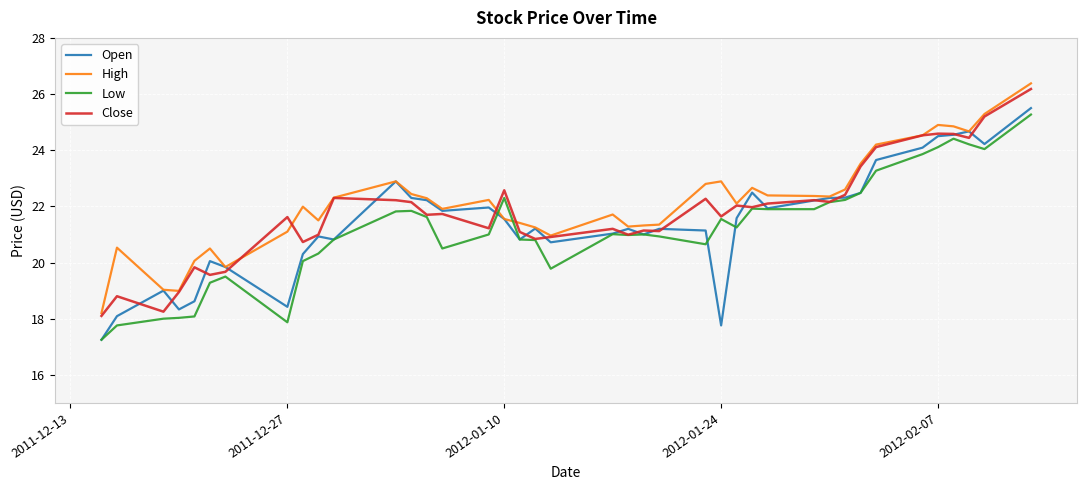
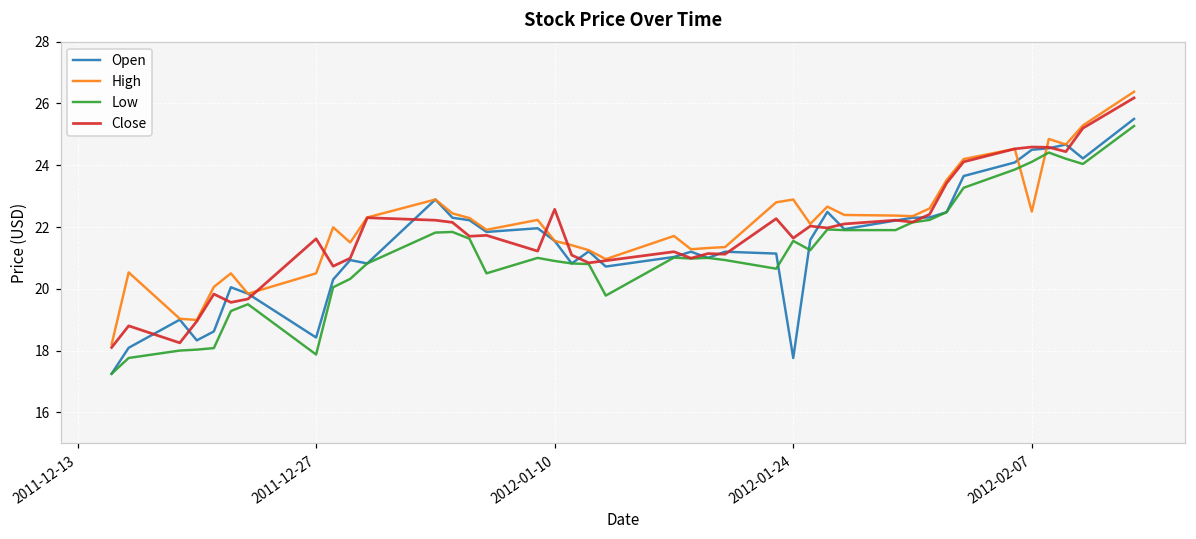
High, 2011-12-27: 21.1 -> 20.5
Low, 2012-01-10: 22.3 -> 20.9
High, 2012-02-07: 24.9 -> 22.5
